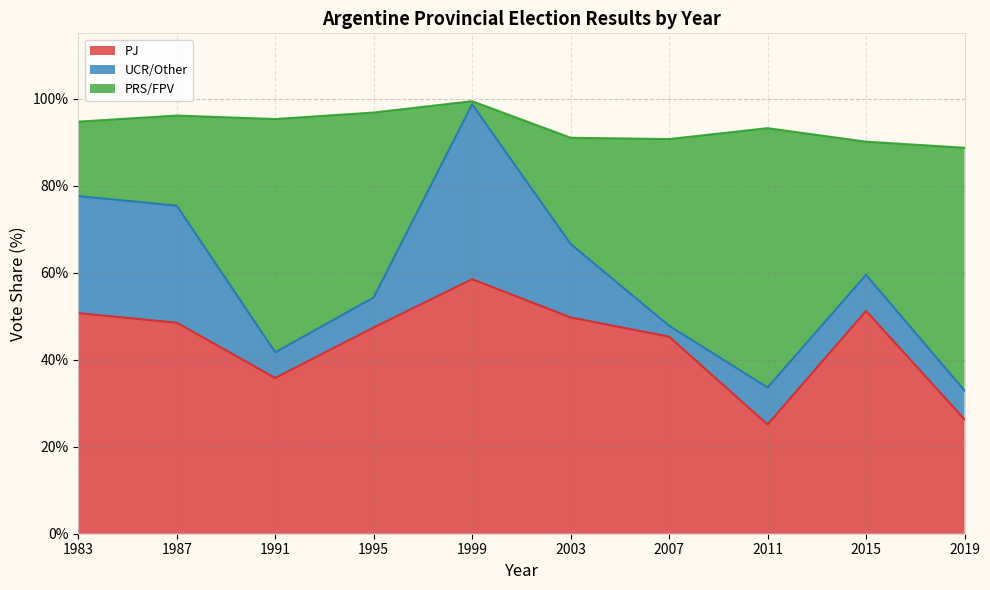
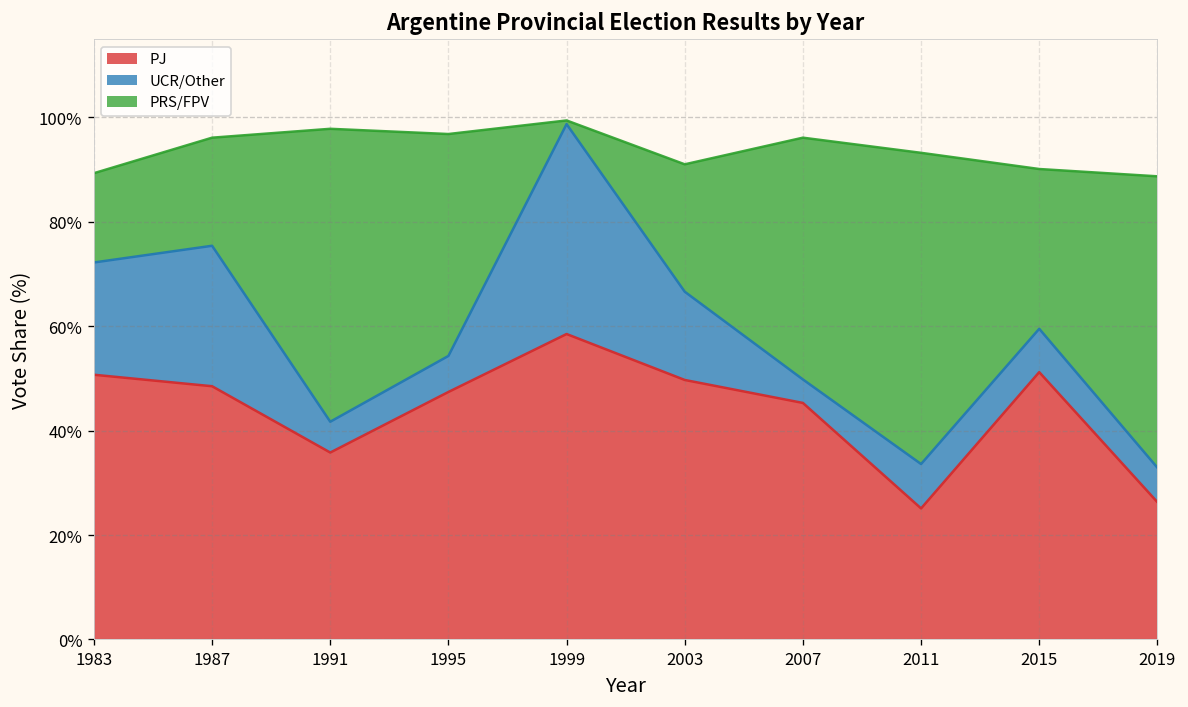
UCR/Other, 1983: 27% -> 22%
PRS/FPV, 1991: 54% -> 56%
UCR/Other, 2007: 3% -> 5%
PRS/FPV, 2007: 43% -> 46%
